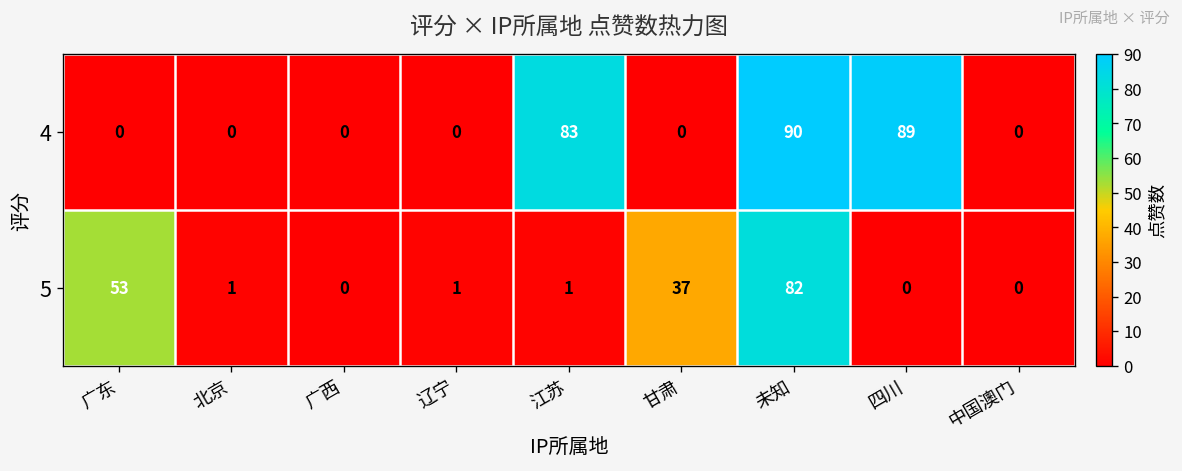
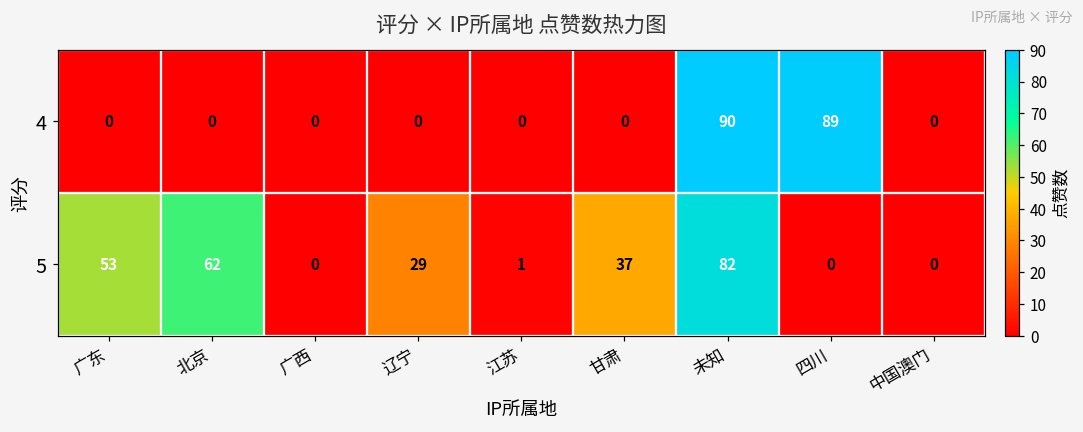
4, 江苏: 83 -> 0
5, 北京: 1 -> 62
5, 辽宁: 1 -> 29
